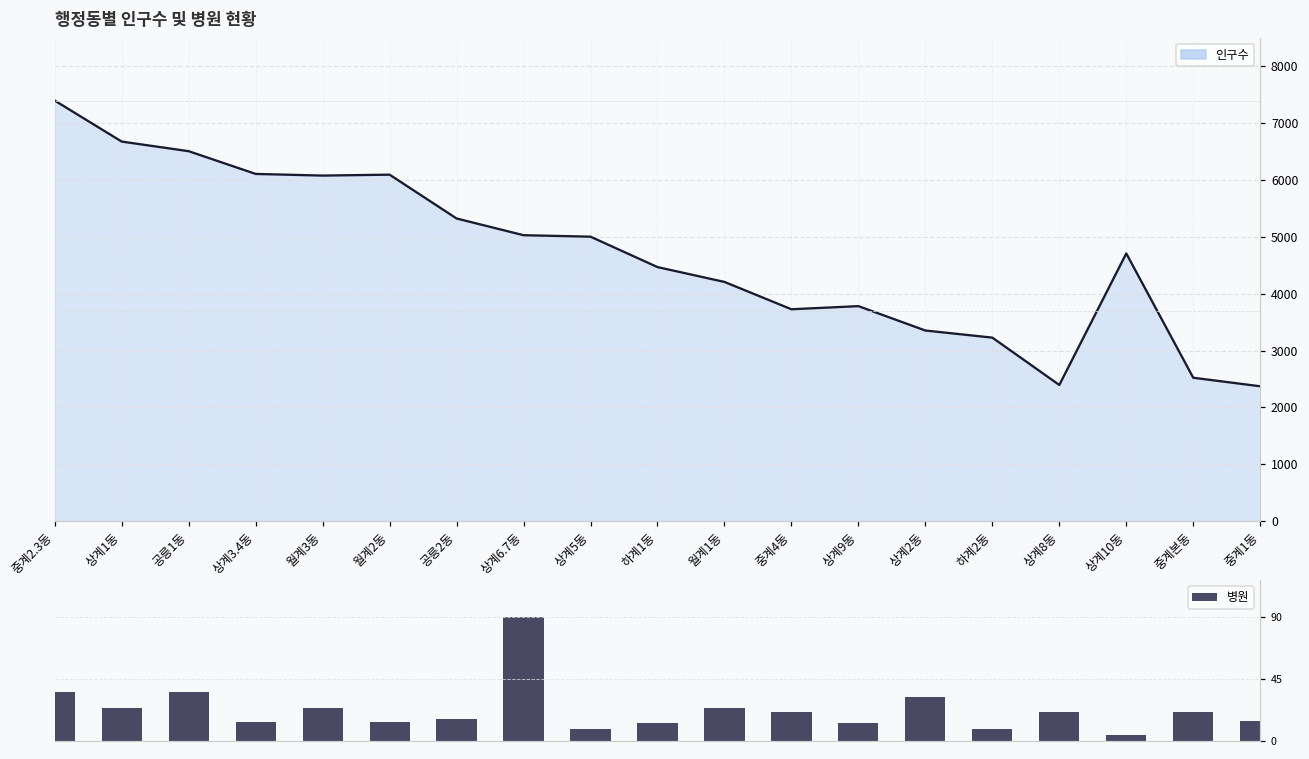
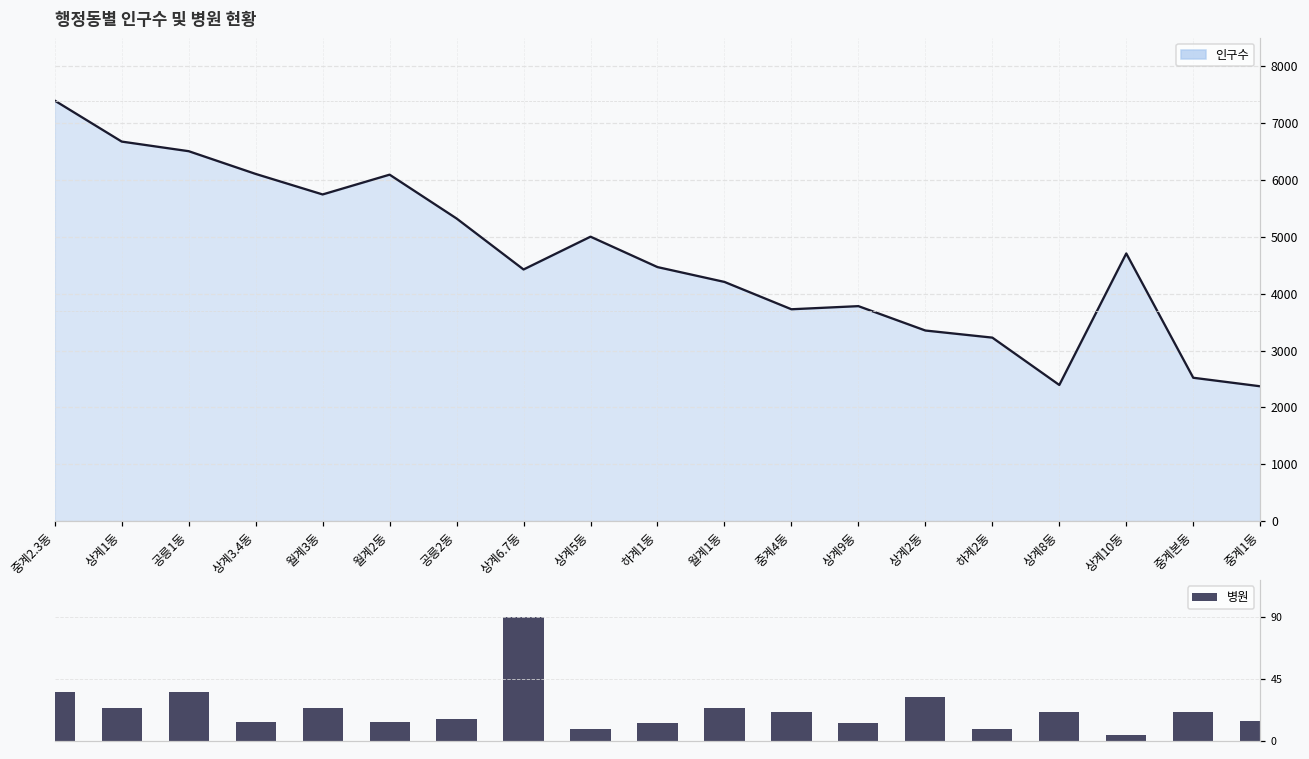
행정동별 인구수 및 병원 현황, 월계3동: 6100 -> 5700
행정동별 인구수 및 병원 현황, 상계6.7동: 5000 -> 4400
